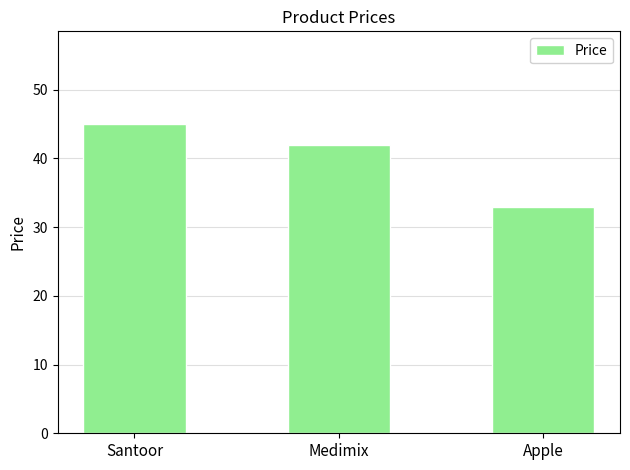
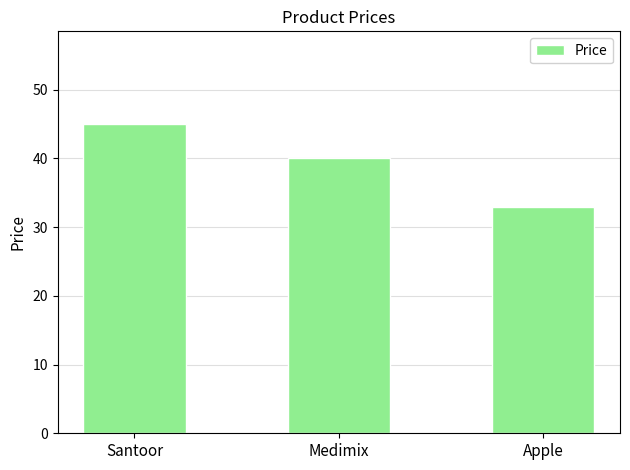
Medimix: 42 -> 40
